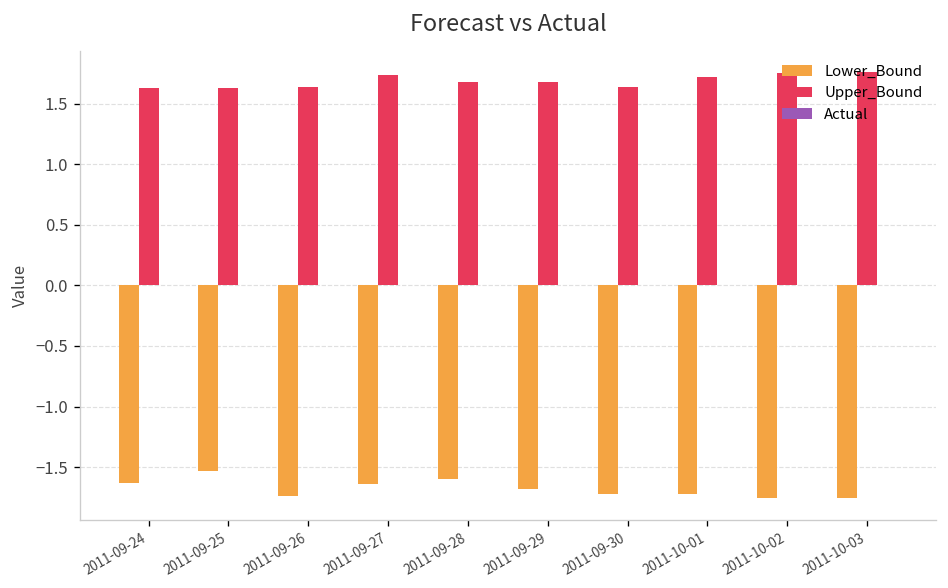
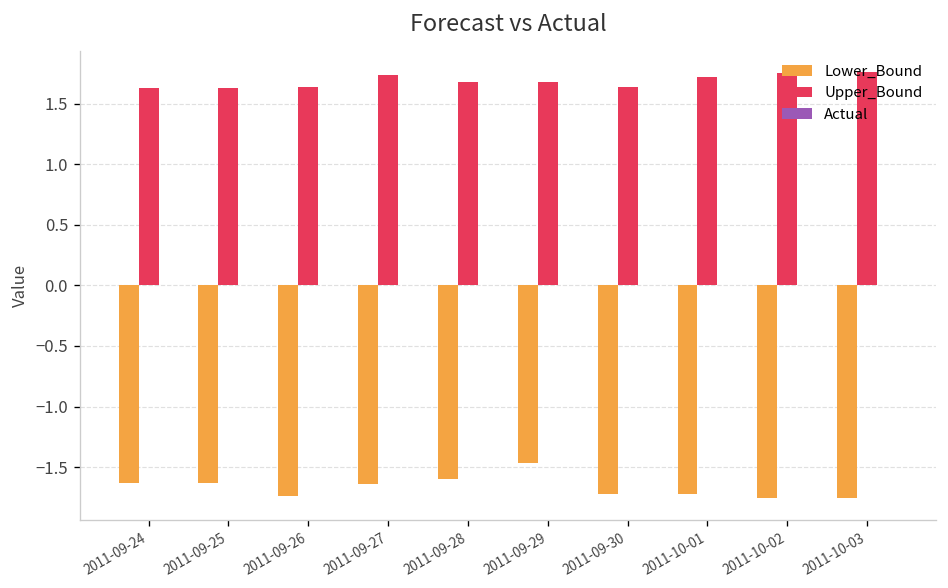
Lower_Bound, 2011-09-25: -1.53 -> -1.63
Lower_Bound, 2011-09-29: -1.68 -> -1.46
